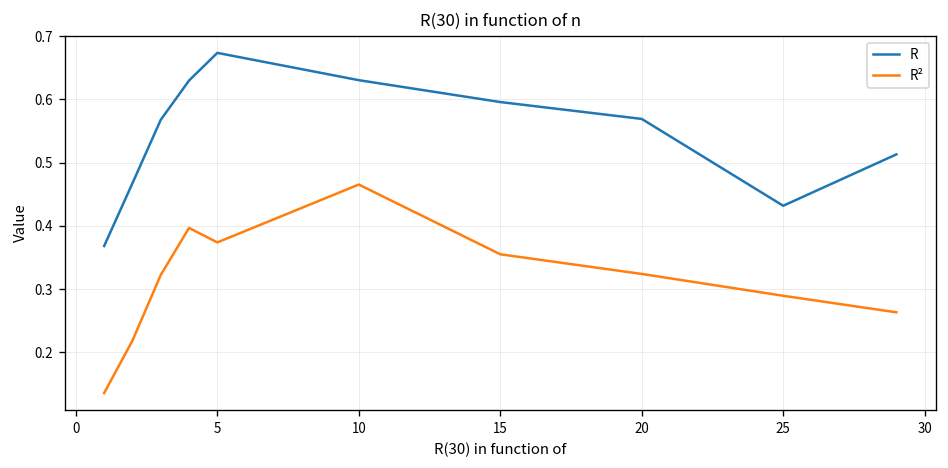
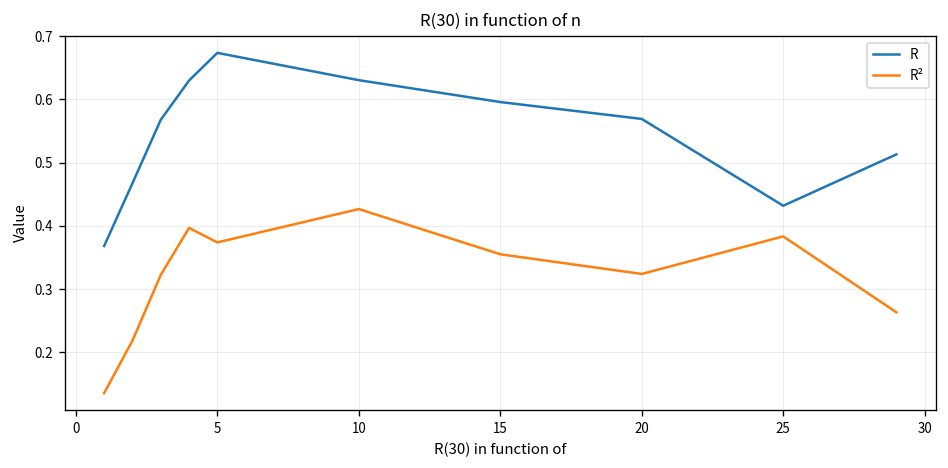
R², 10: 0.47 -> 0.43
R², 25: 0.29 -> 0.38
